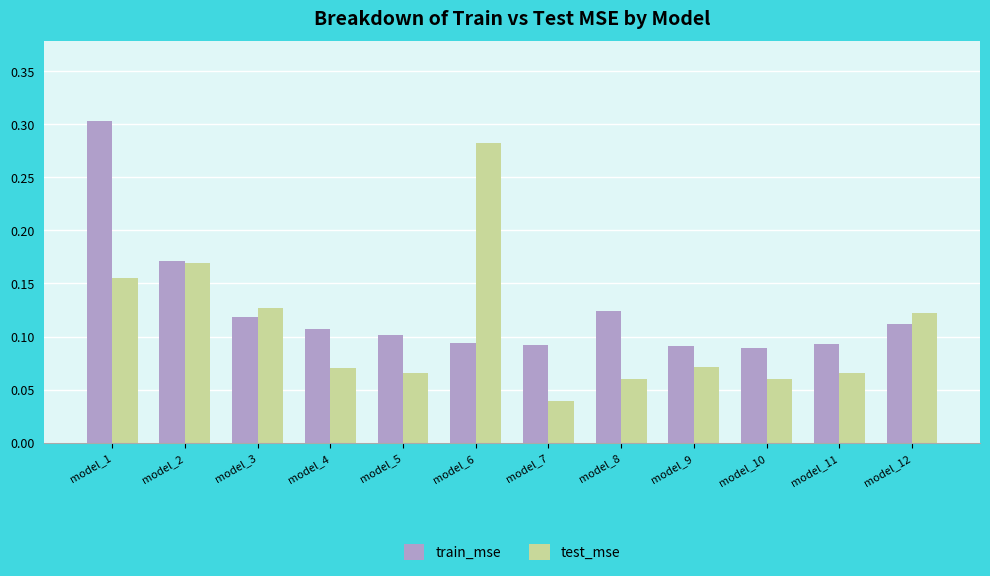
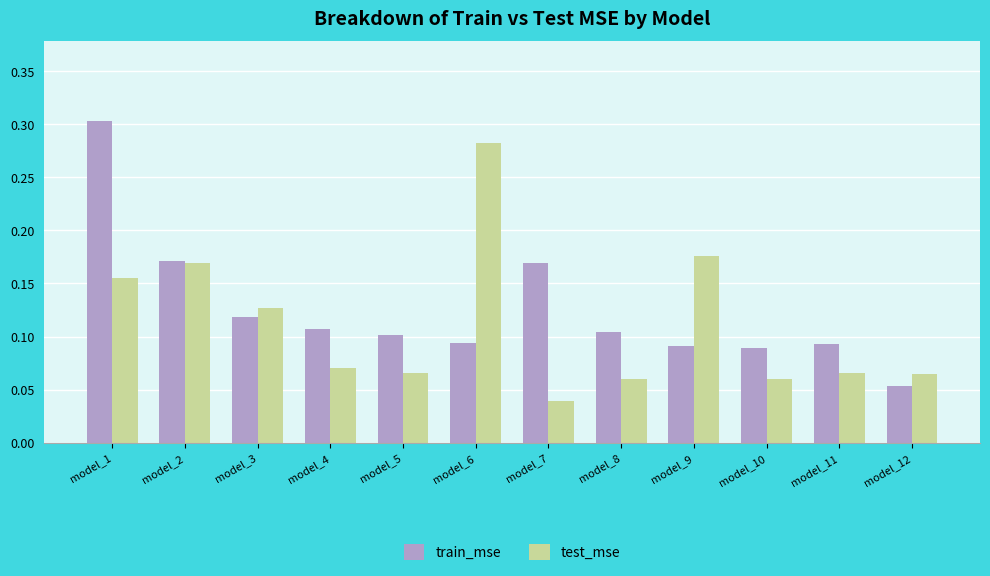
train_mse, model_7: 0.092 -> 0.169
train_mse, model_8: 0.124 -> 0.104
test_mse, model_9: 0.071 -> 0.176
train_mse, model_12: 0.112 -> 0.053
test_mse, model_12: 0.122 -> 0.065
